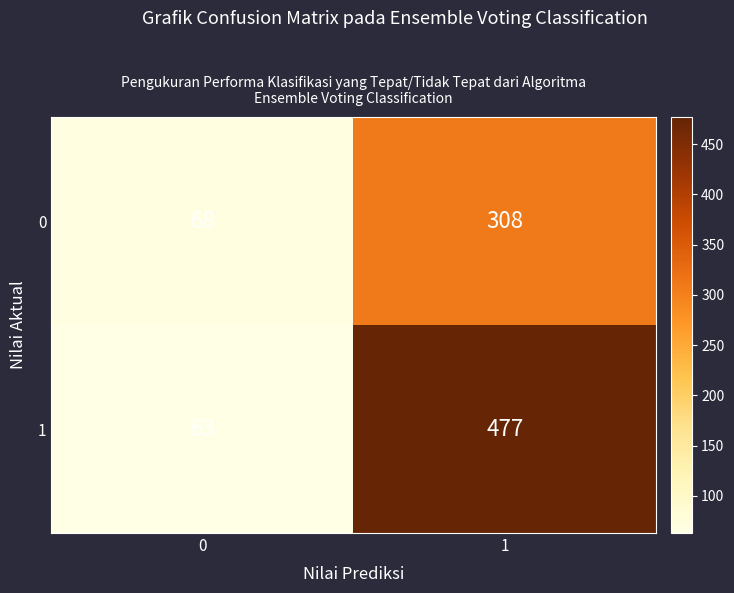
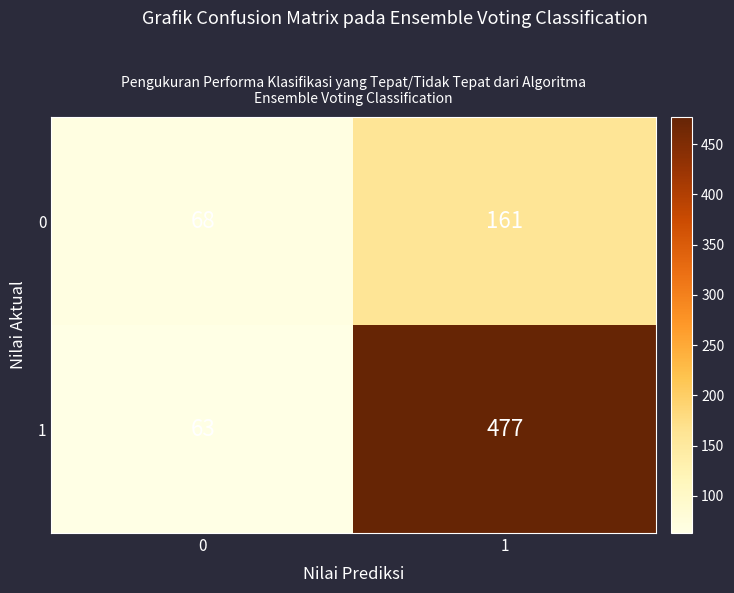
0, 1: 308 -> 161
